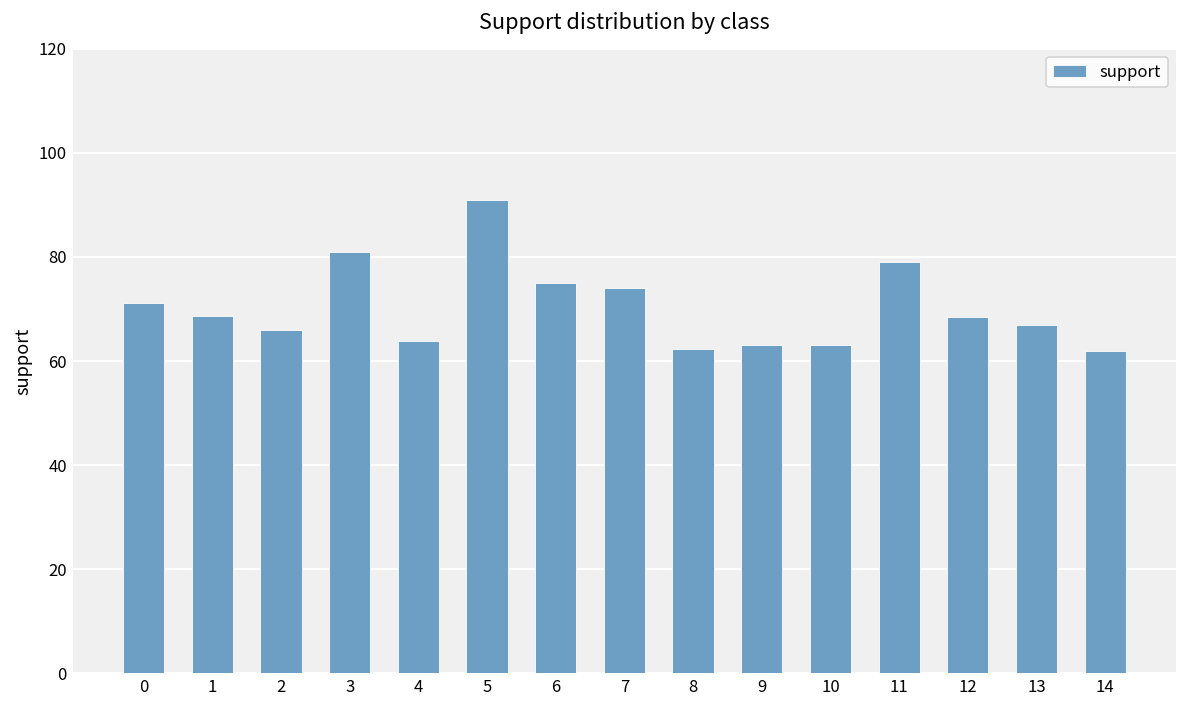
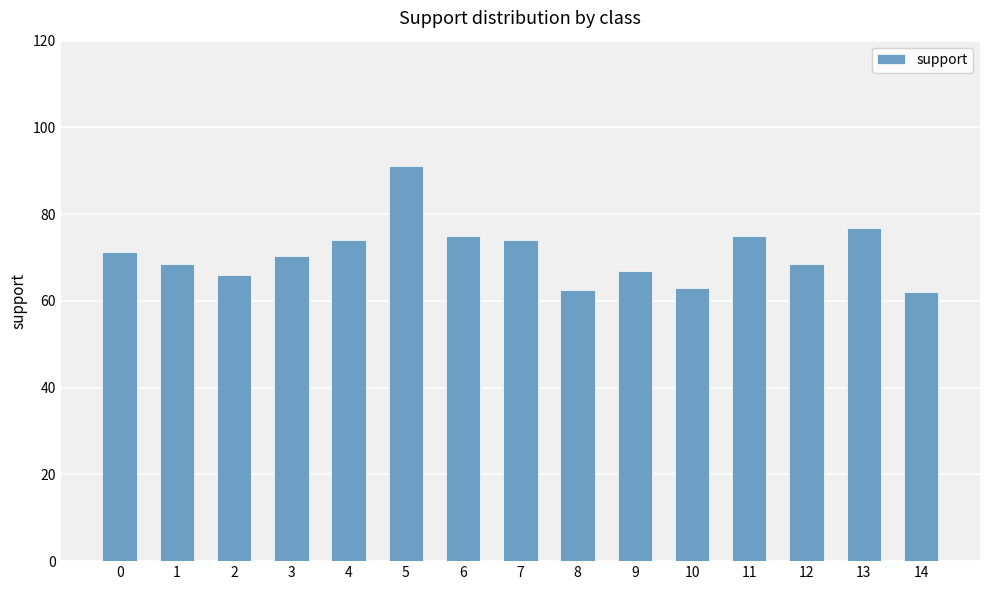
3: 81 -> 70
4: 64 -> 74
9: 63 -> 67
11: 79 -> 75
13: 67 -> 77
